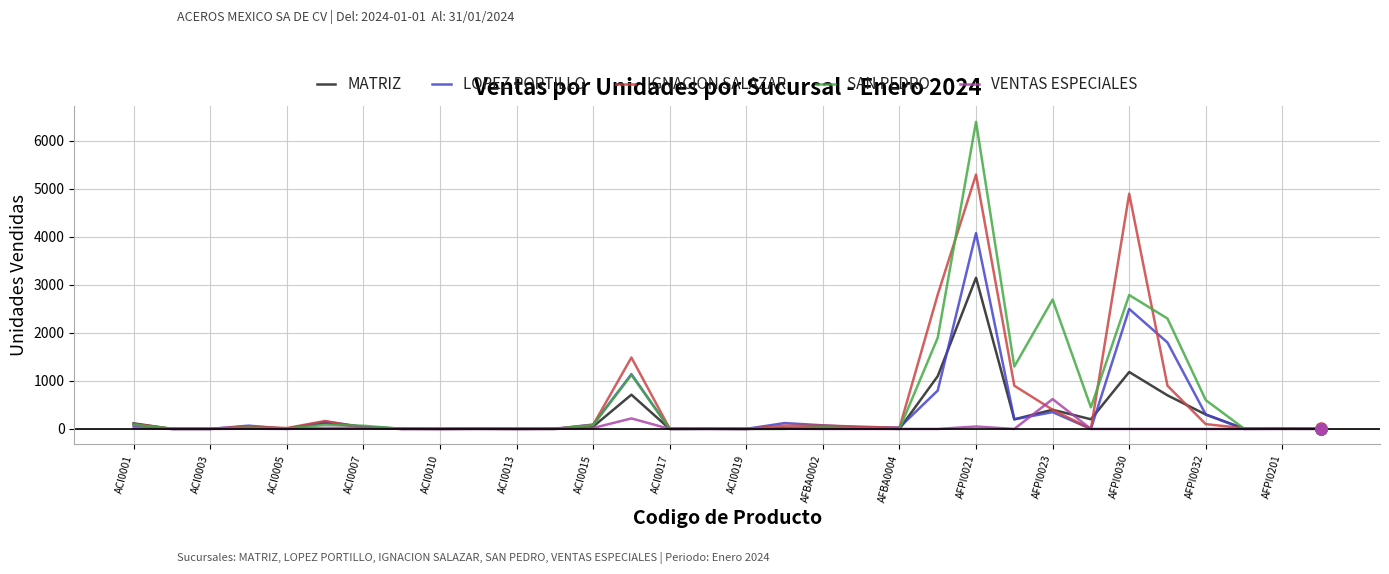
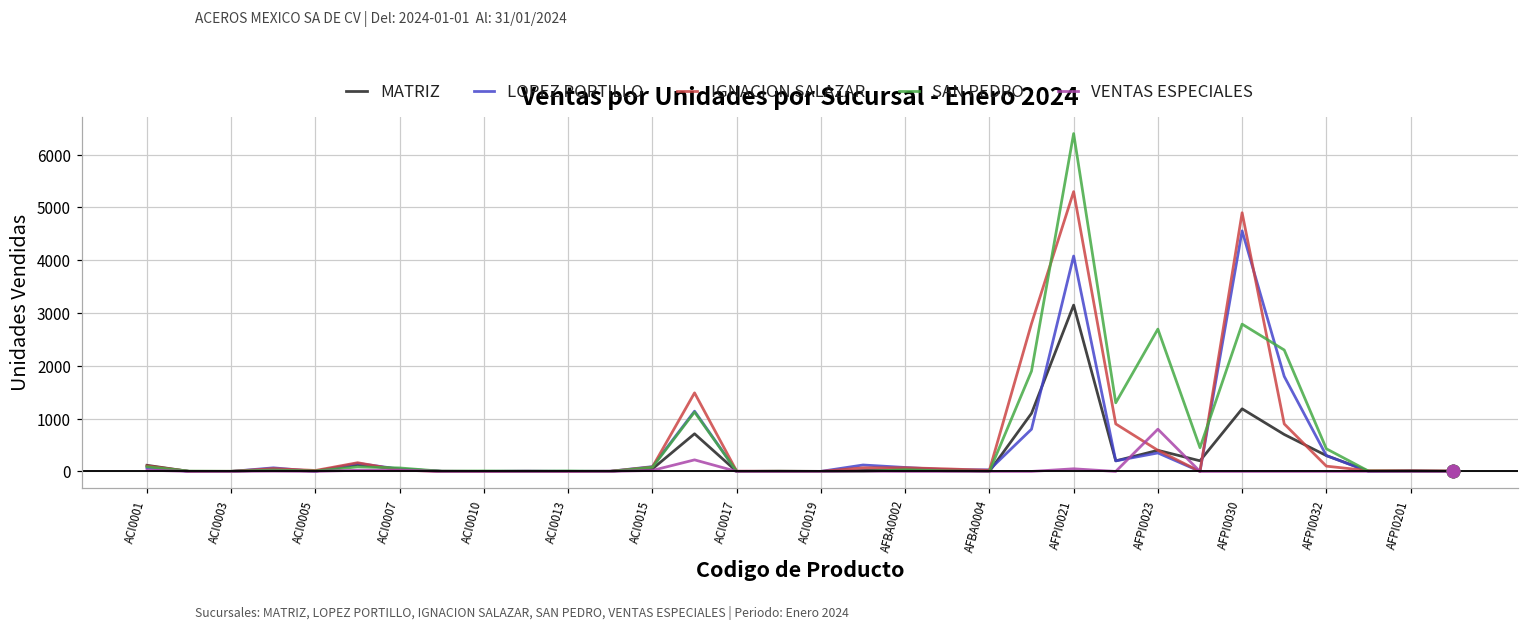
VENTAS ESPECIALES, AFPI0023: 600 -> 800
LOPEZ PORTILLO, AFPI0030: 2500 -> 4600
SAN PEDRO, AFPI0032: 600 -> 400
